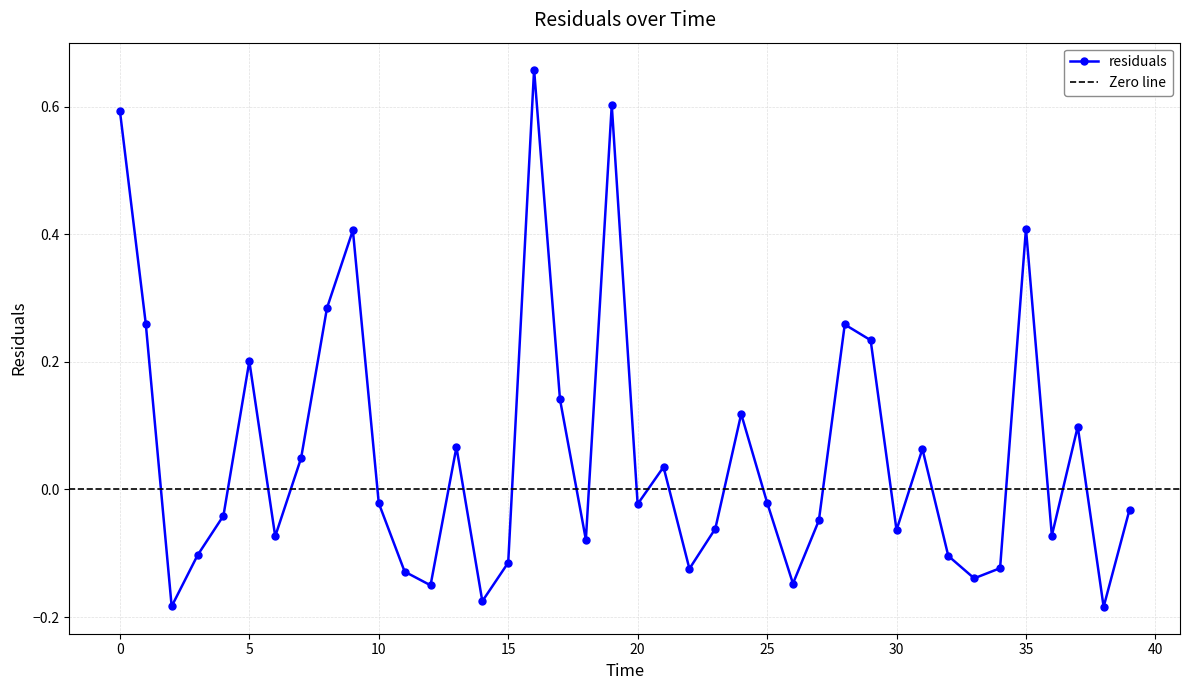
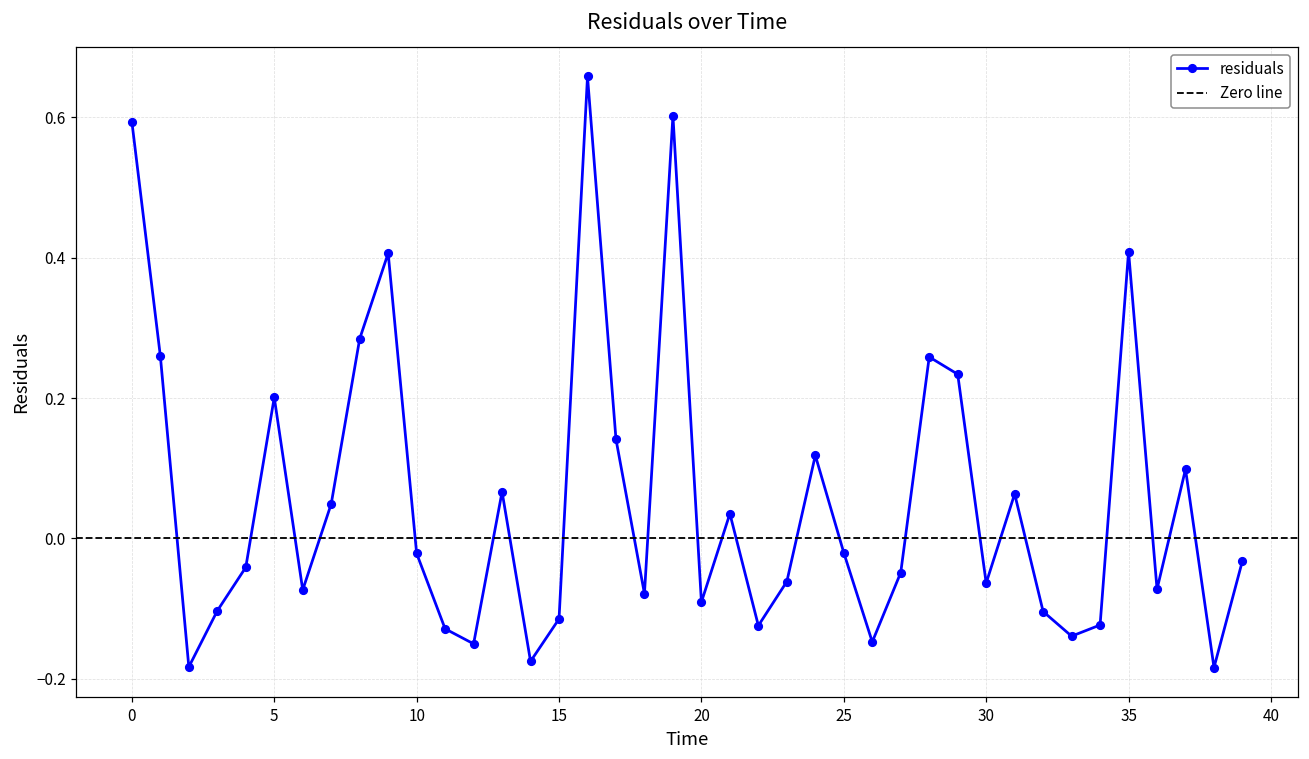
20: -0.02 -> -0.09
